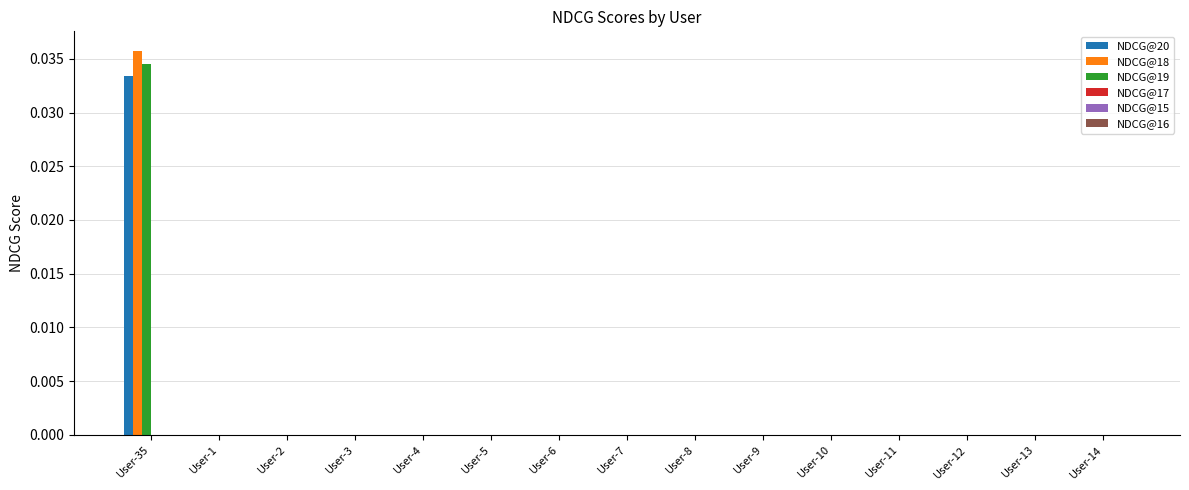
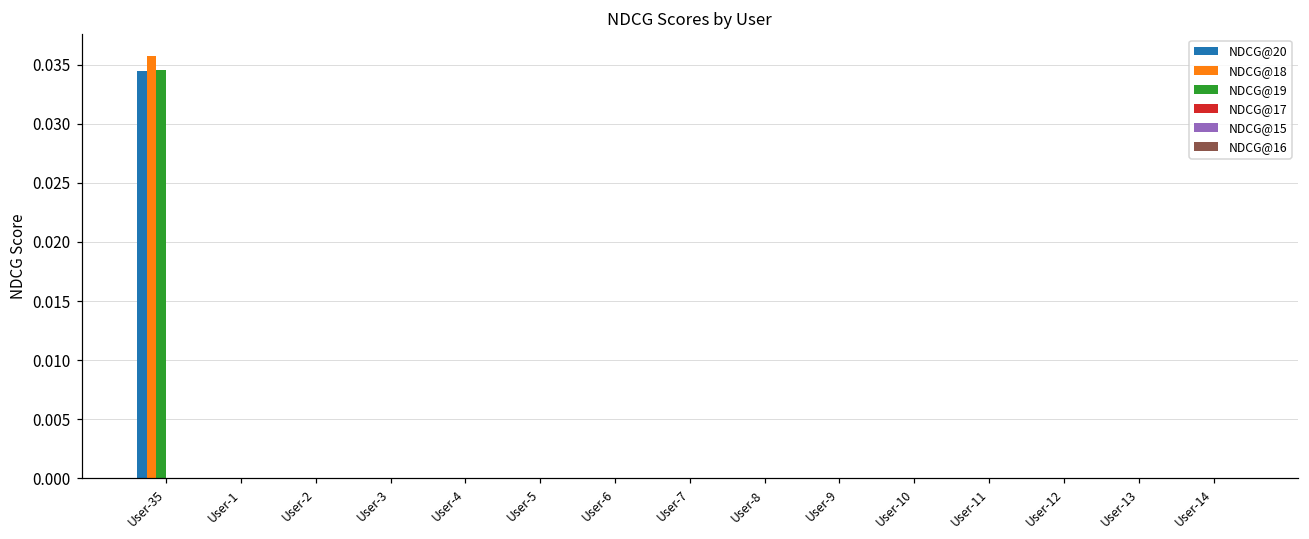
NDCG@20, User-35: 0.0334 -> 0.0345
